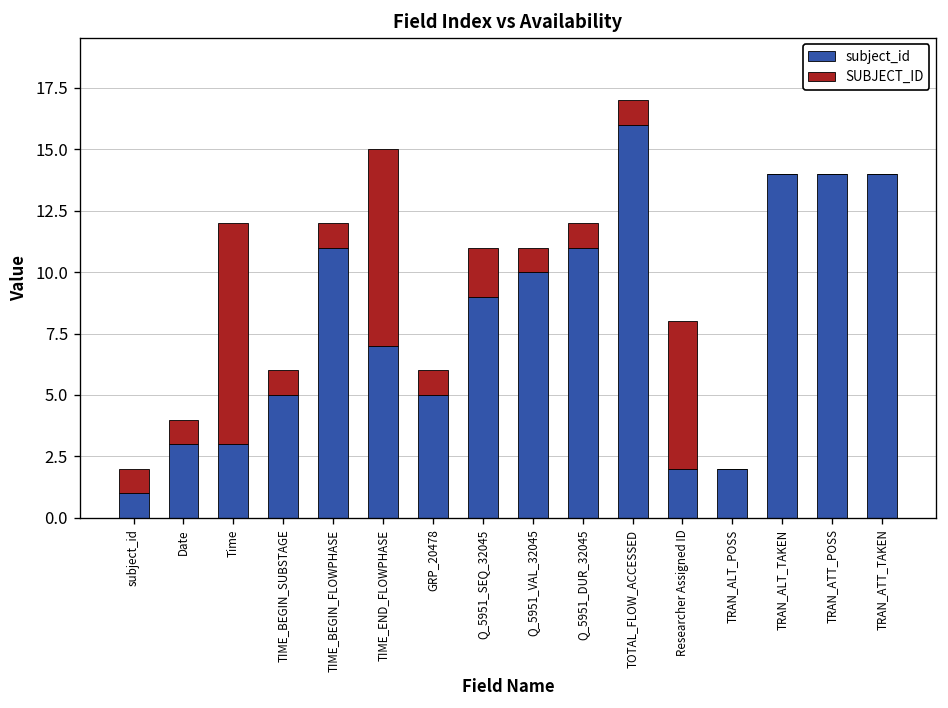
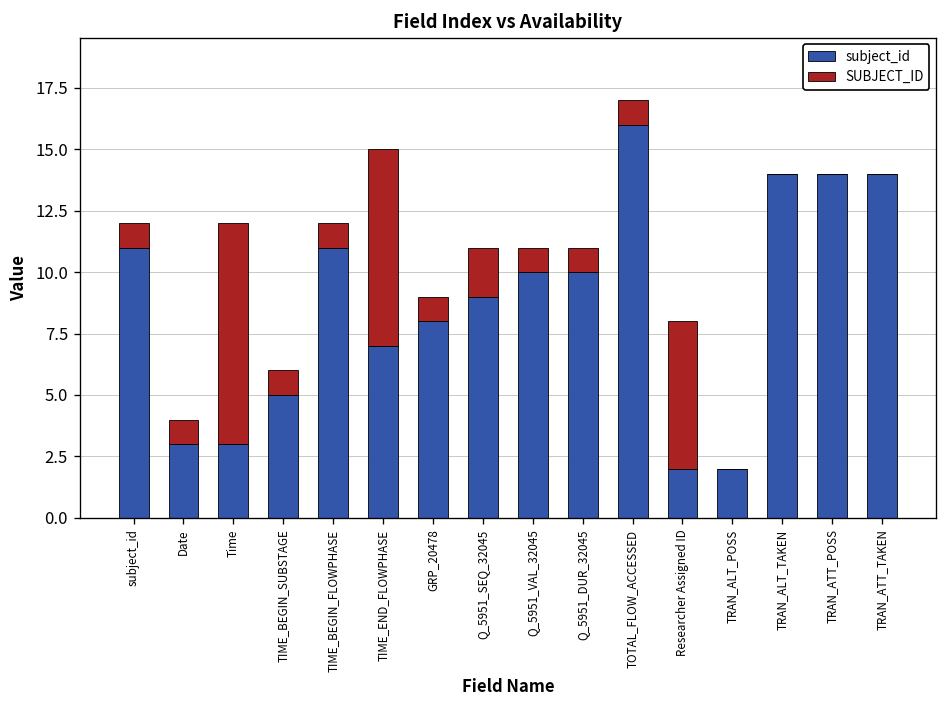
subject_id, subject_id: 1 -> 11
subject_id, GRP_20478: 5 -> 8
subject_id, Q_5951_DUR_32045: 11 -> 10
